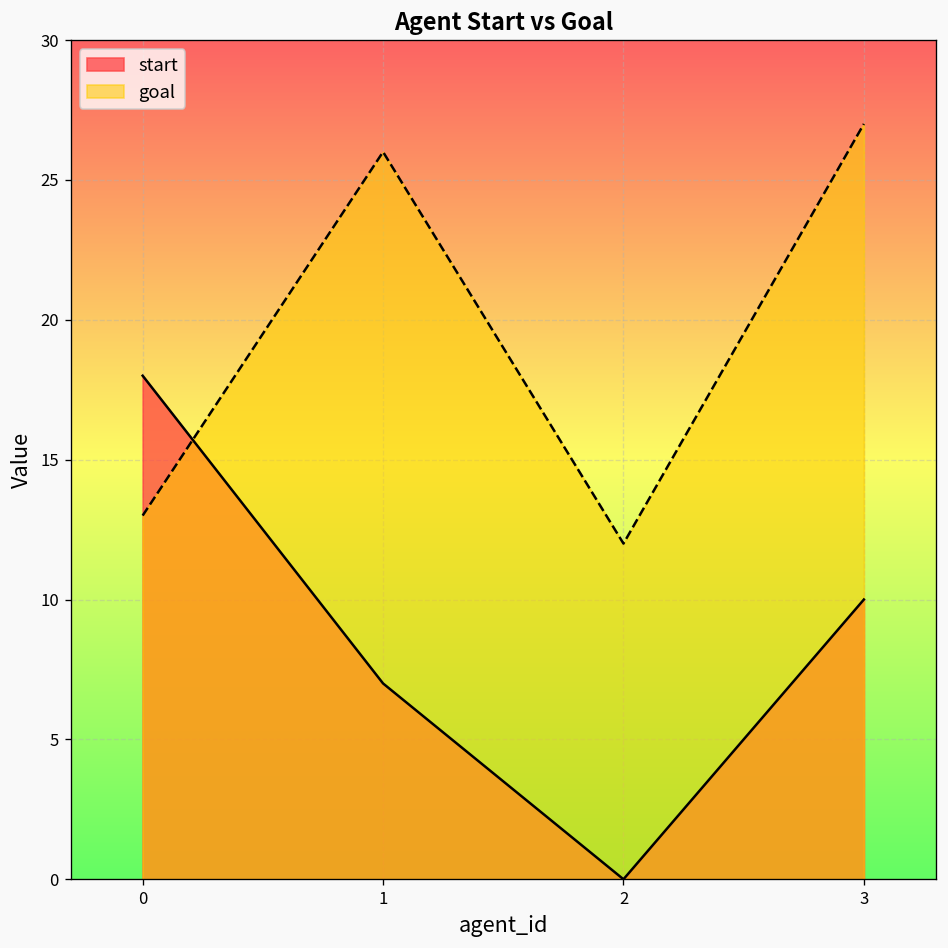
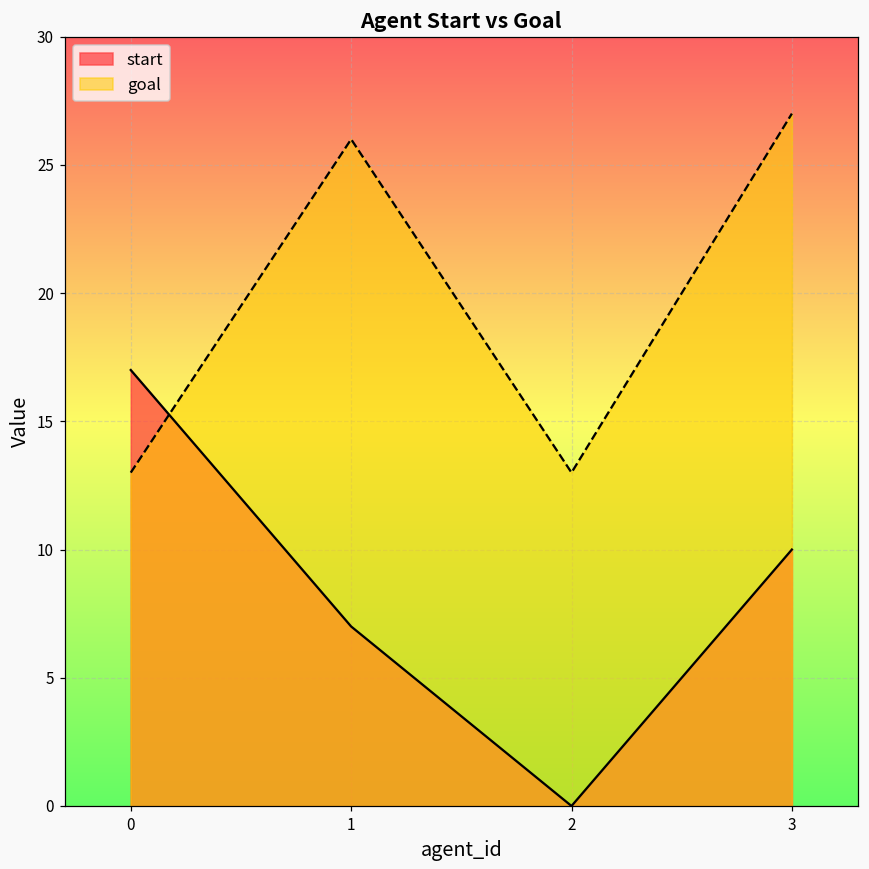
start, 0: 18 -> 17
goal, 2: 12 -> 13
